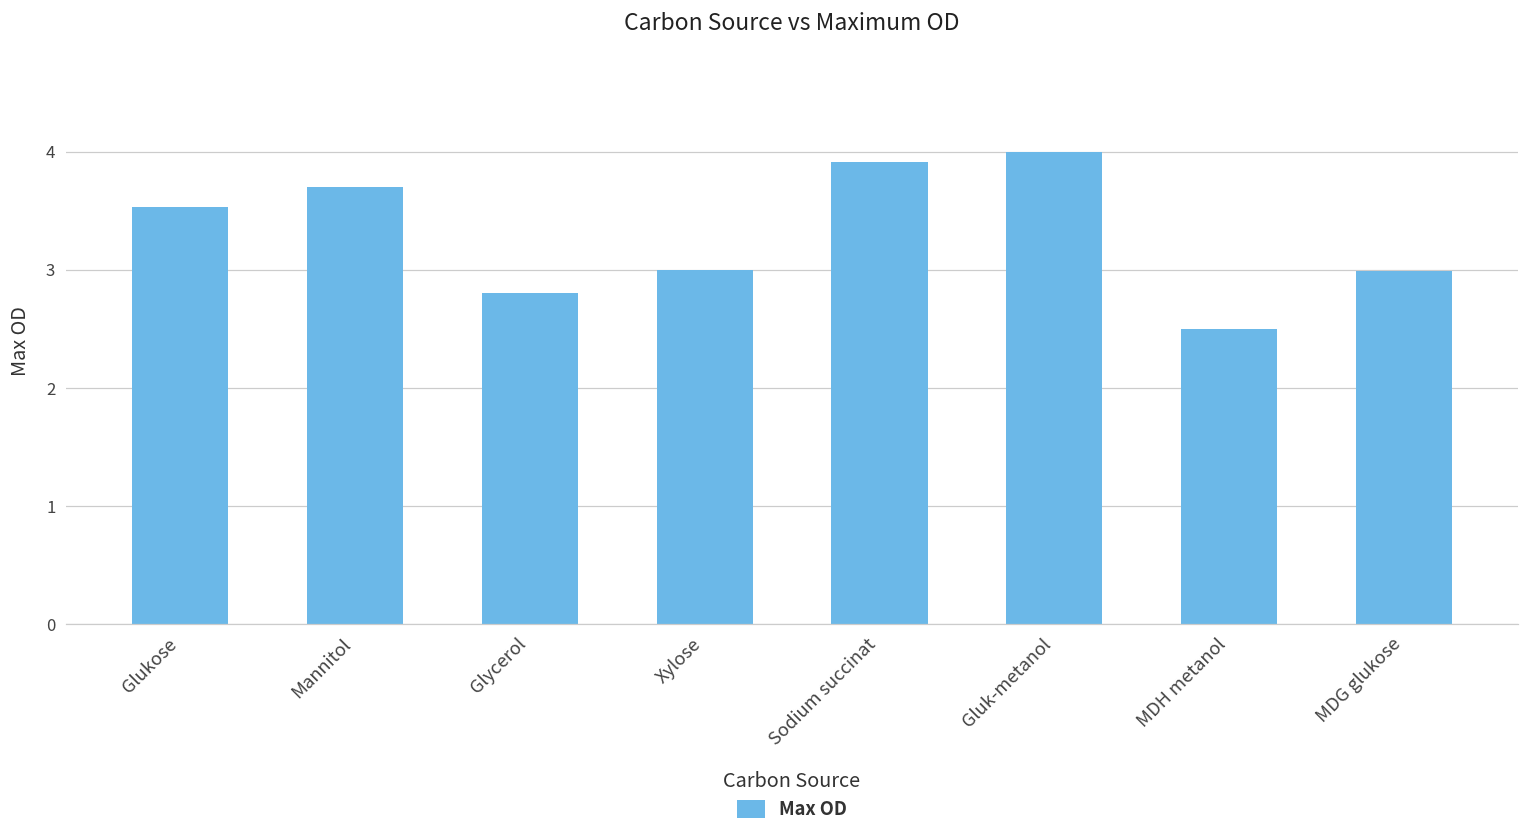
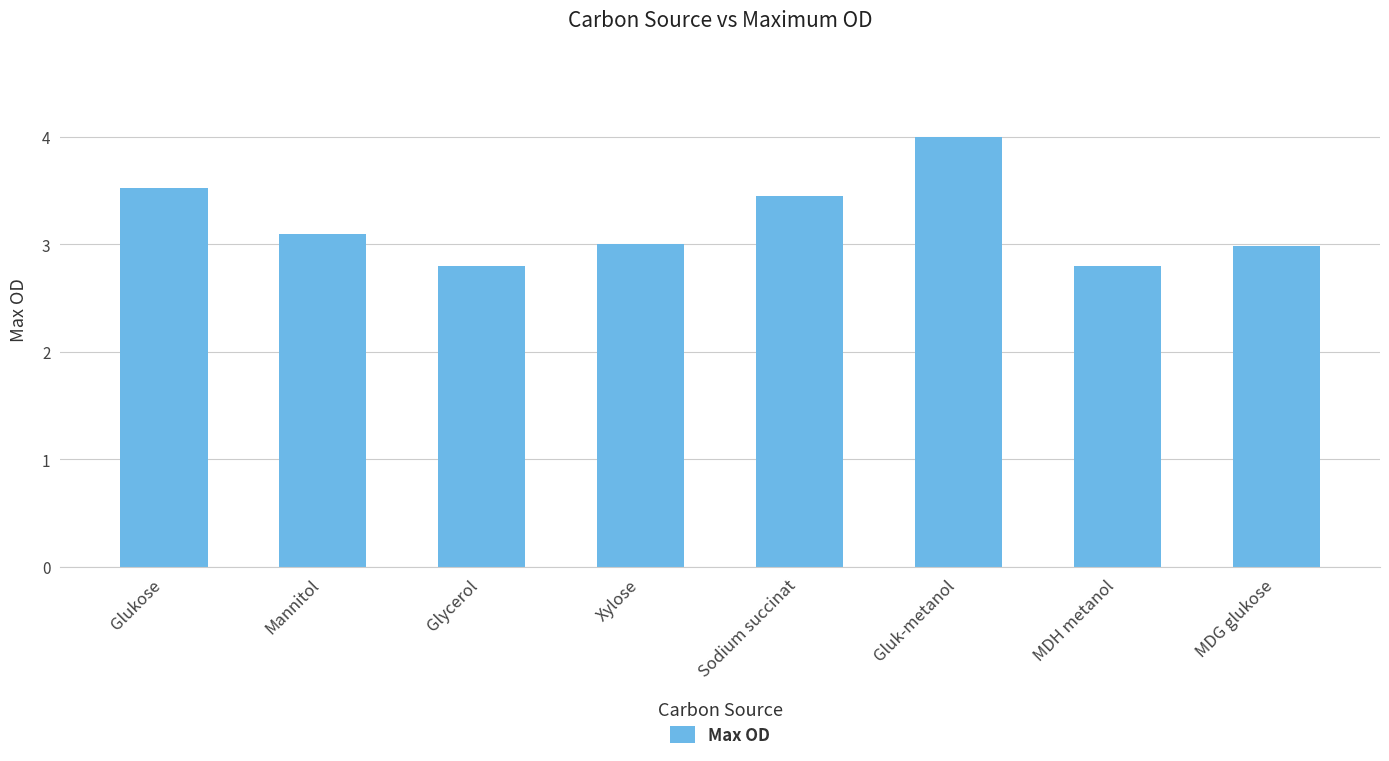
Mannitol: 3.7 -> 3.1
Sodium succinat: 3.91 -> 3.45
MDH metanol: 2.5 -> 2.8
